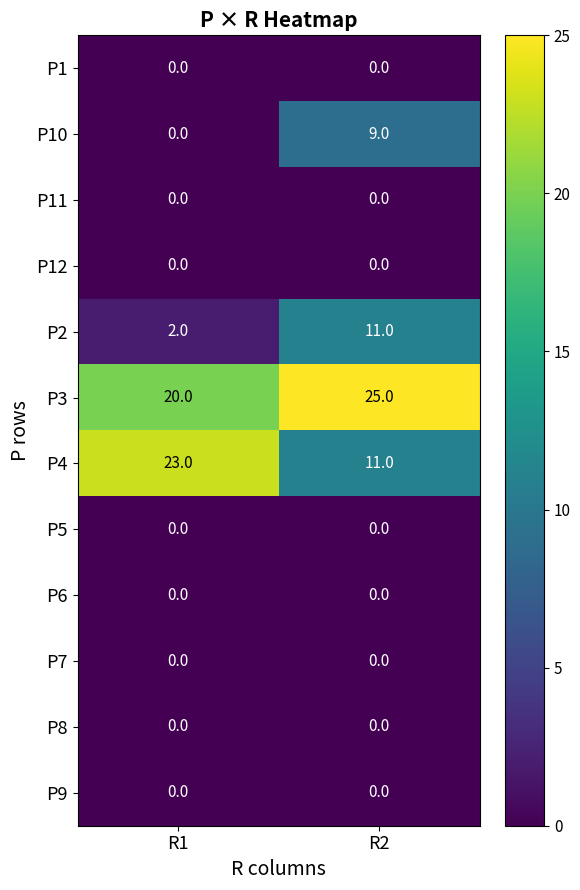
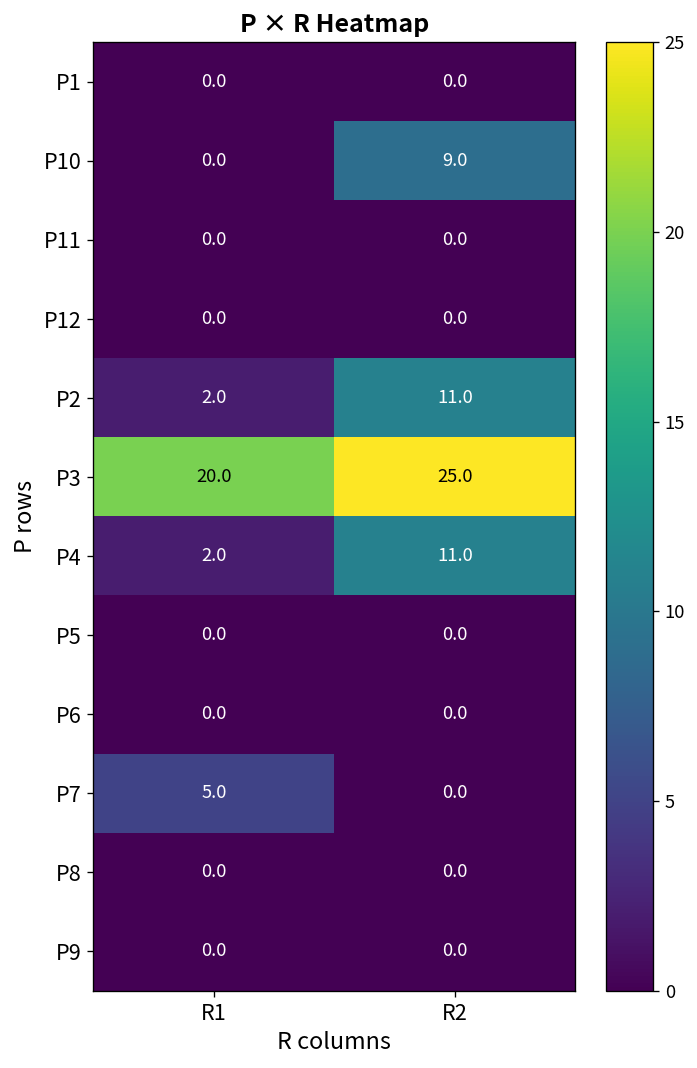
P4, R1: 23.0 -> 2.0
P7, R1: 0.0 -> 5.0
